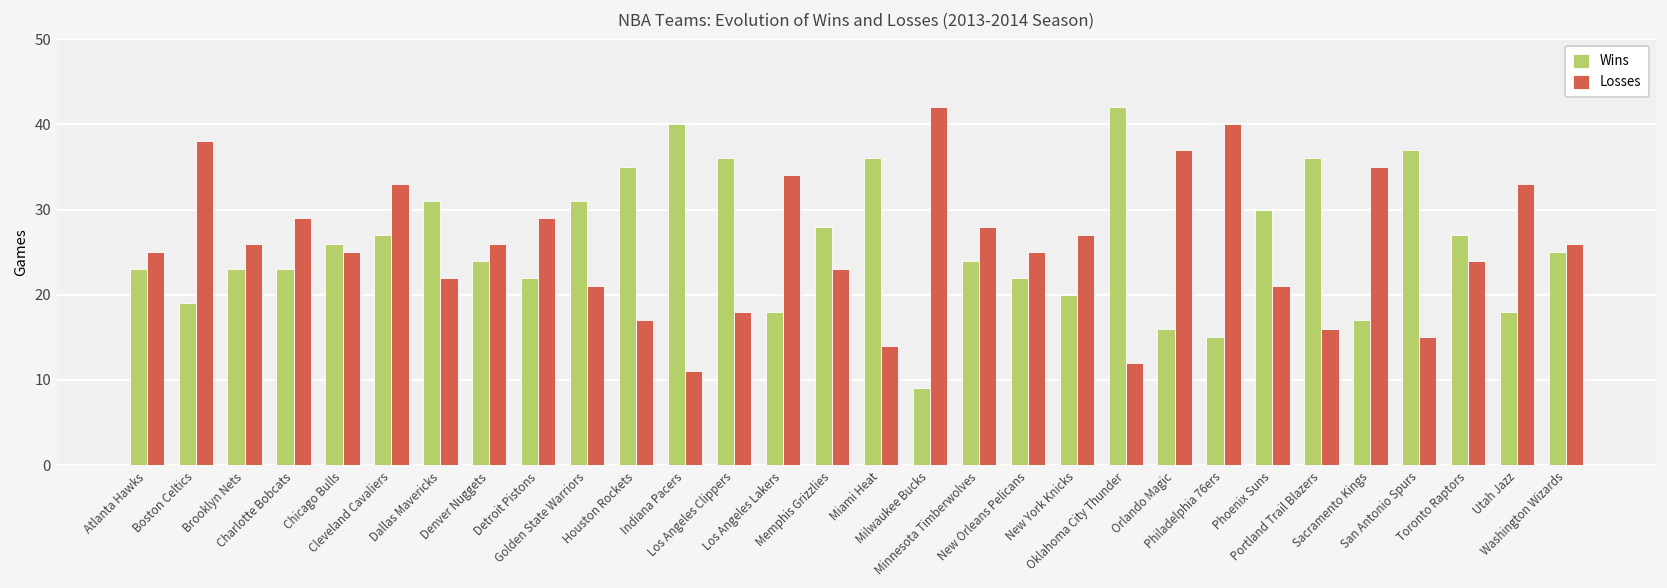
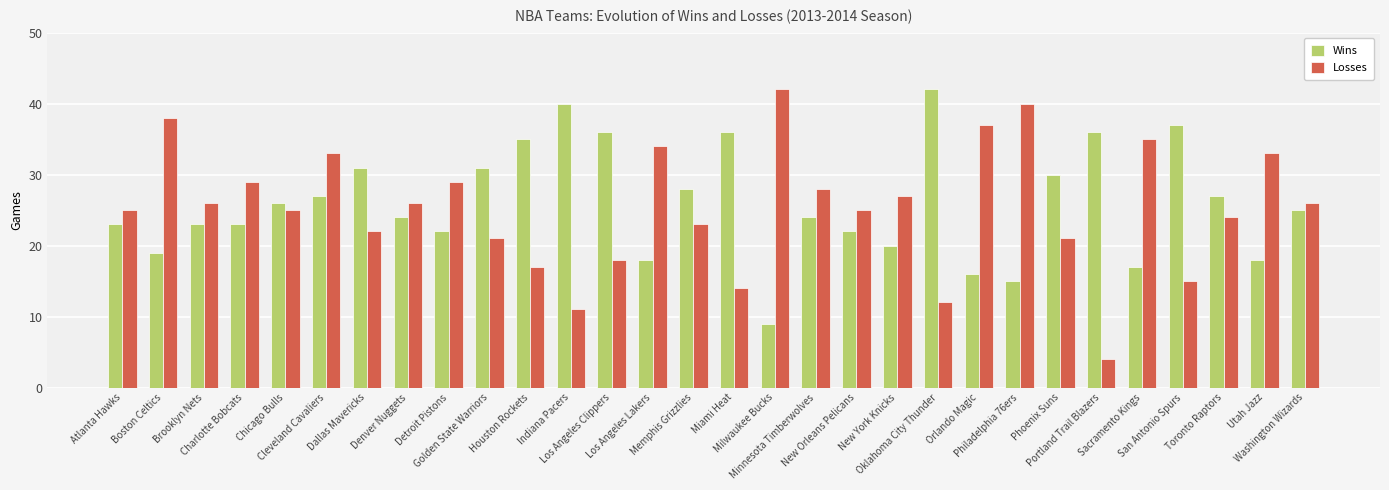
Losses, Portland Trail Blazers: 16 -> 4
